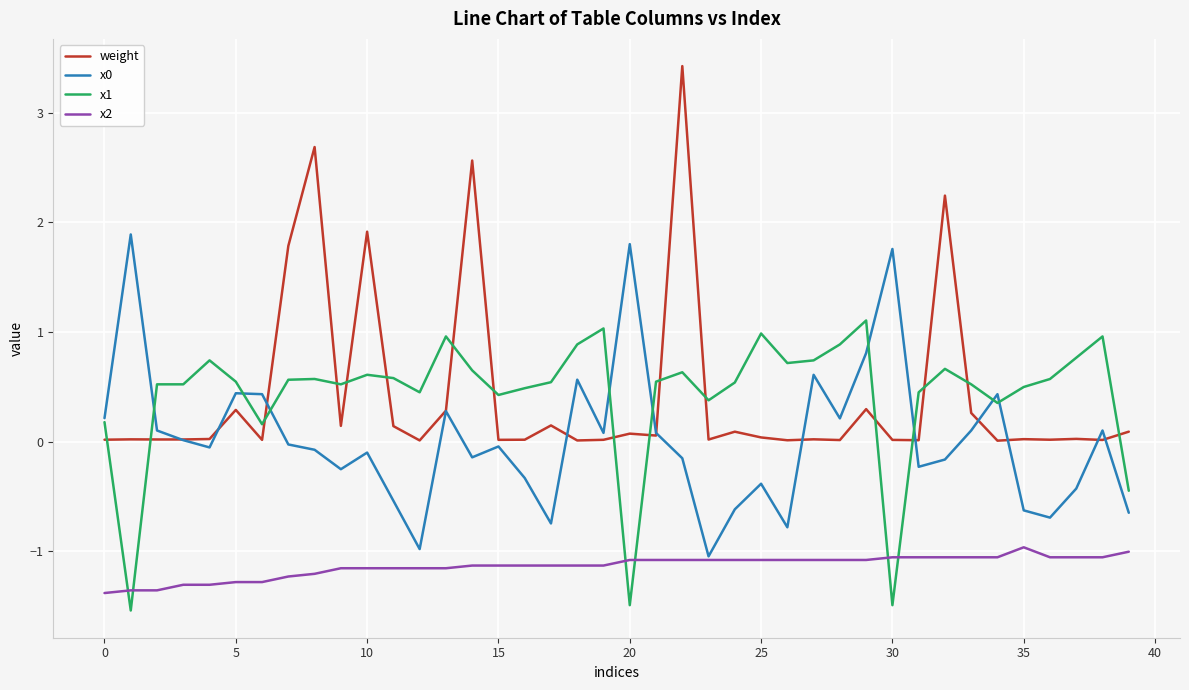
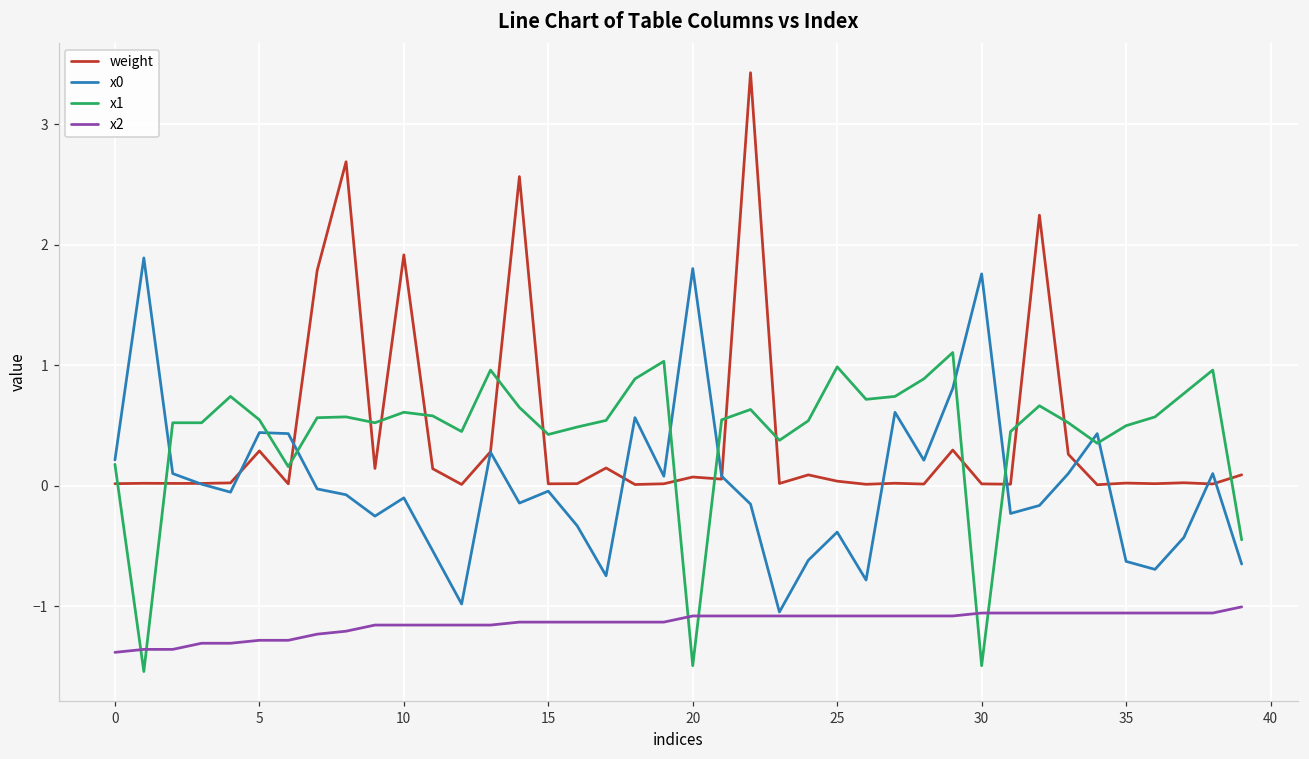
x2, 35: -0.96 -> -1.06
